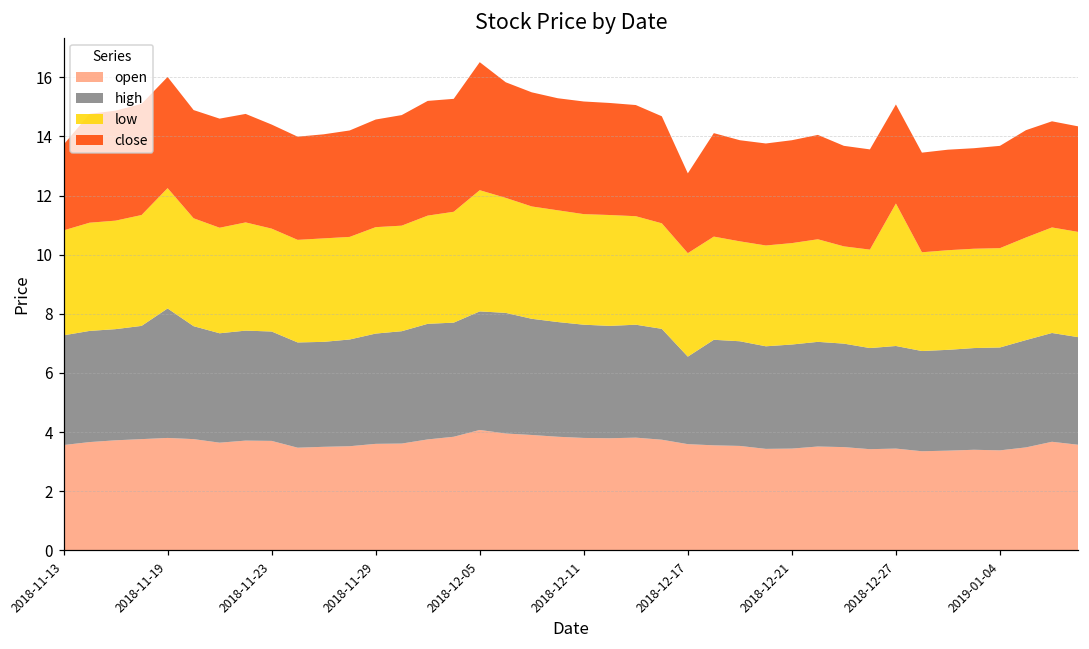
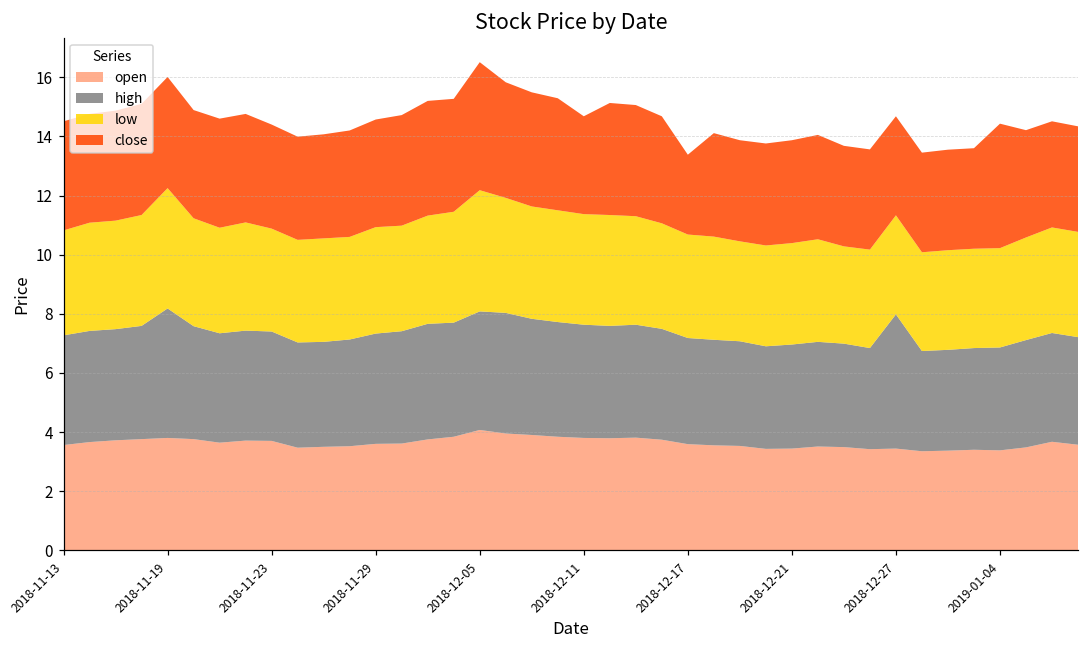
close, 2018-11-13: 2.9 -> 3.7
close, 2018-12-11: 3.8 -> 3.3
high, 2018-12-17: 3.0 -> 3.6
high, 2018-12-27: 3.5 -> 4.5
low, 2018-12-27: 4.8 -> 3.3
close, 2019-01-04: 3.5 -> 4.2
